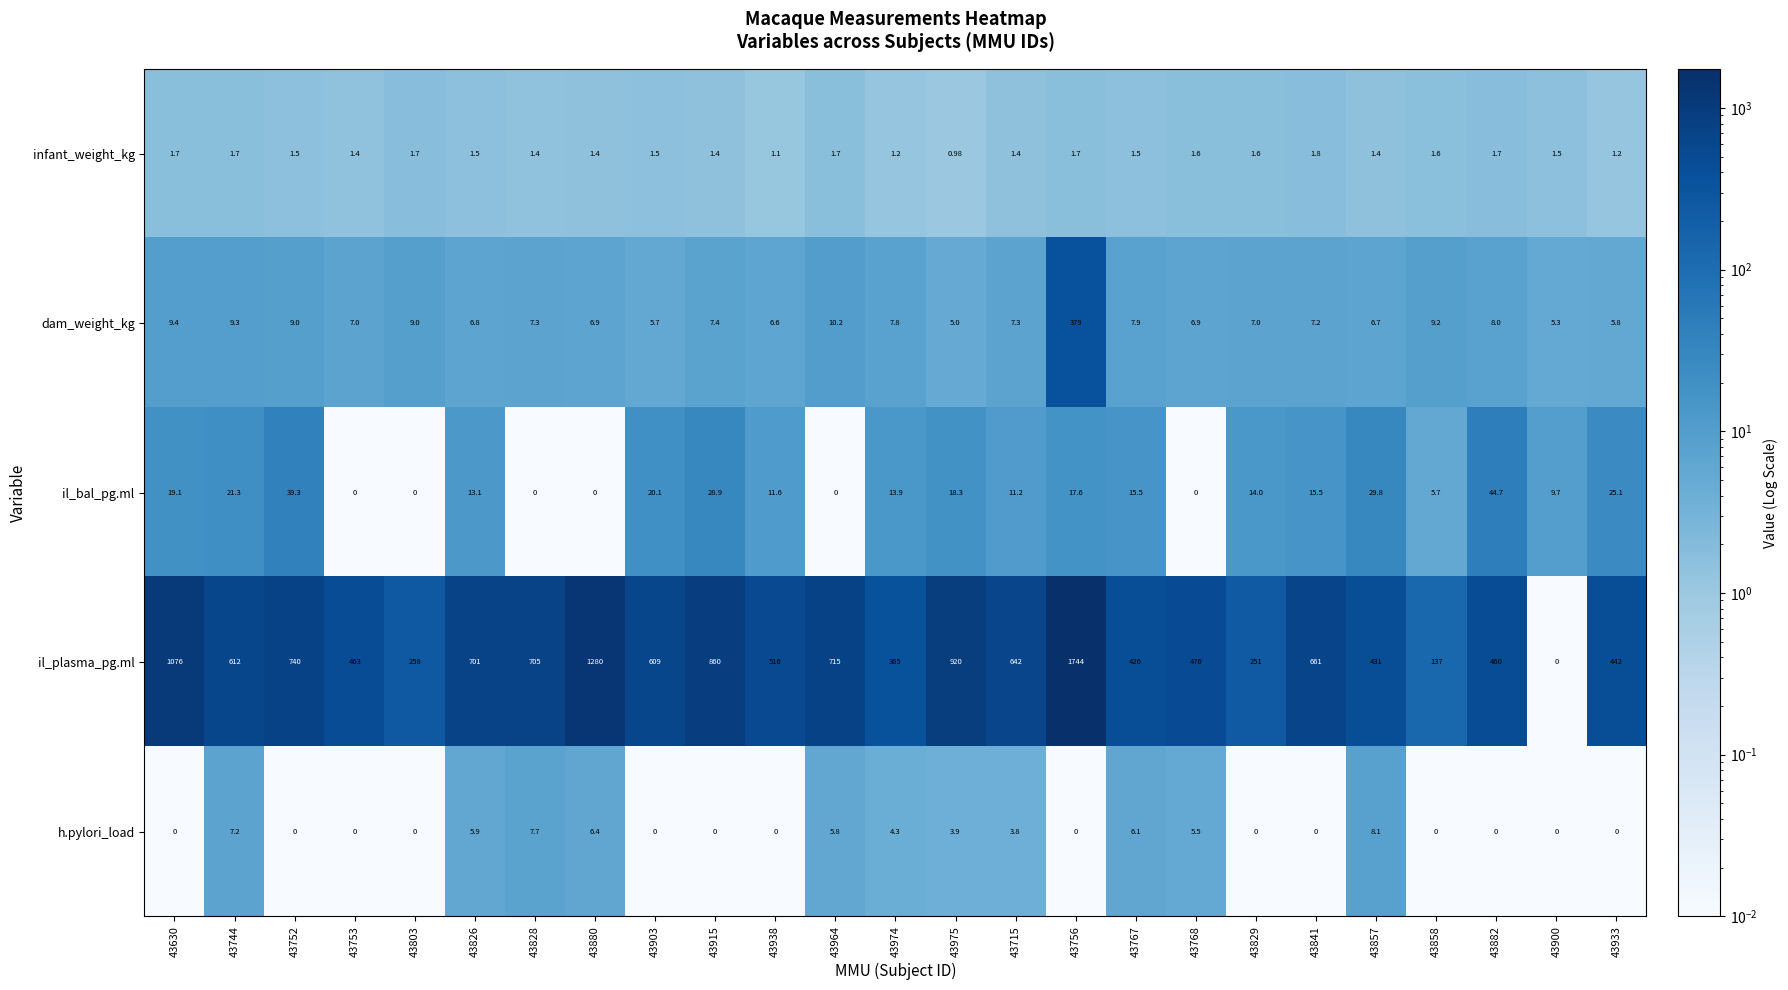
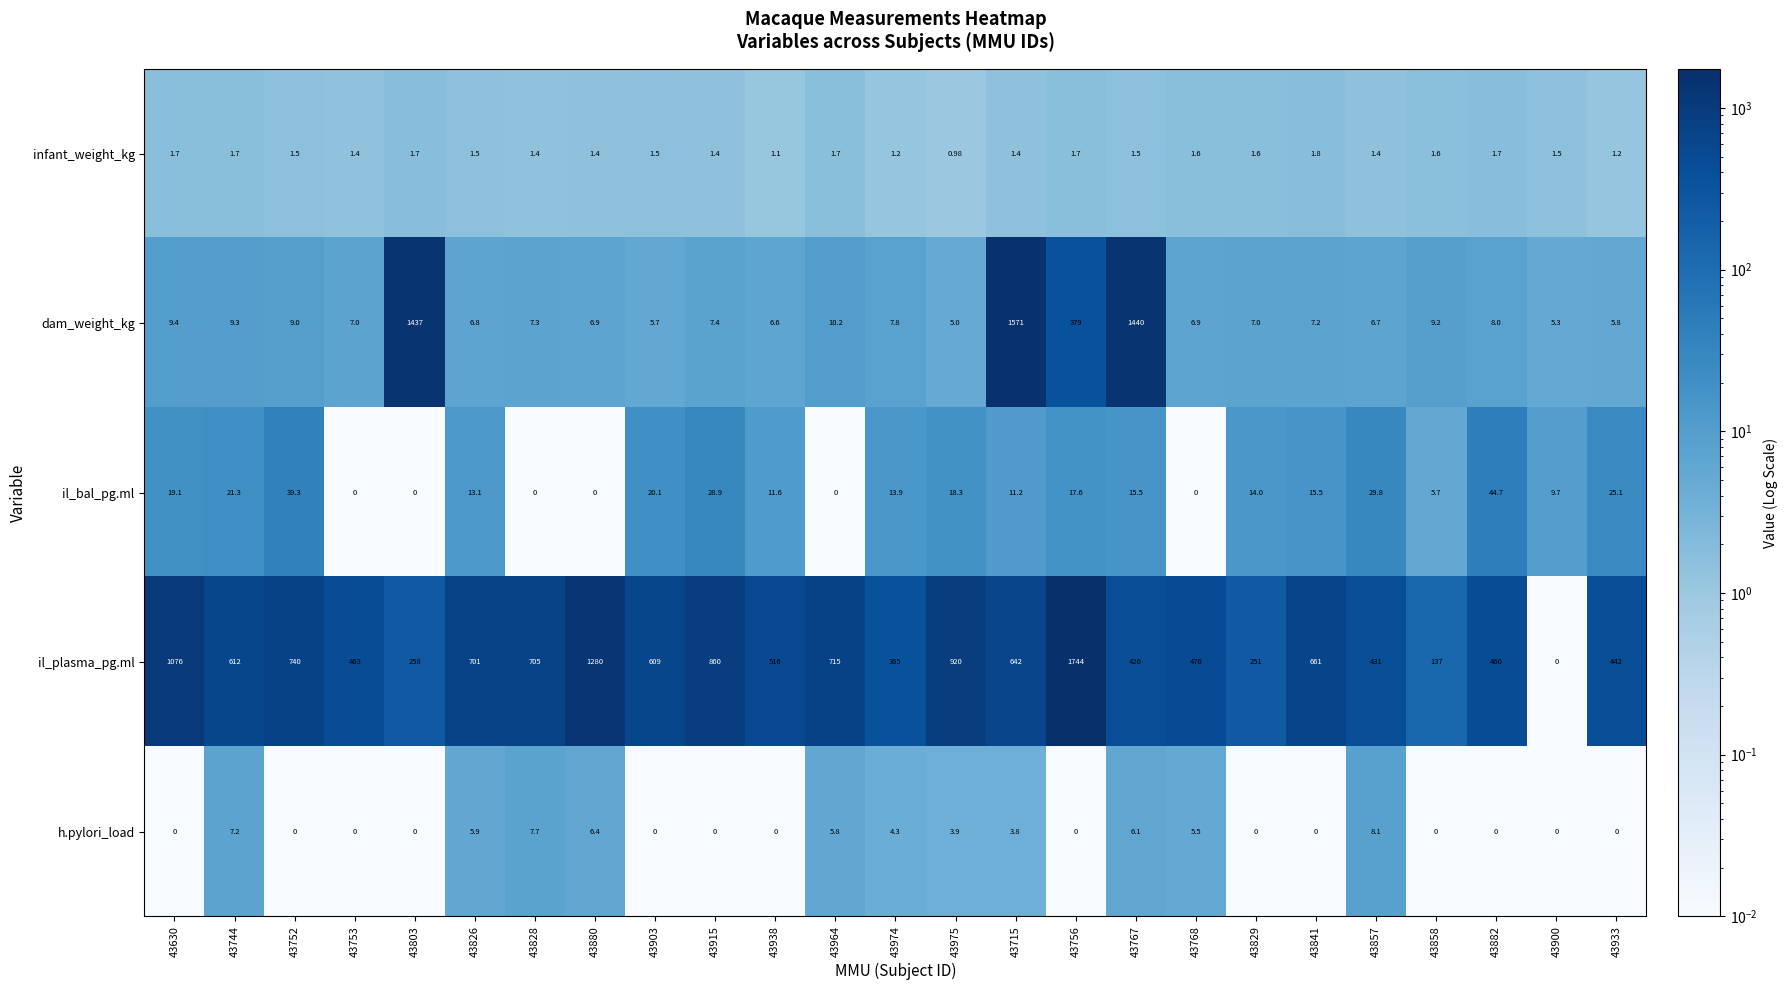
dam_weight_kg, 43803: 9.0 -> 1437
dam_weight_kg, 43715: 7.3 -> 1571
dam_weight_kg, 43767: 7.9 -> 1440
